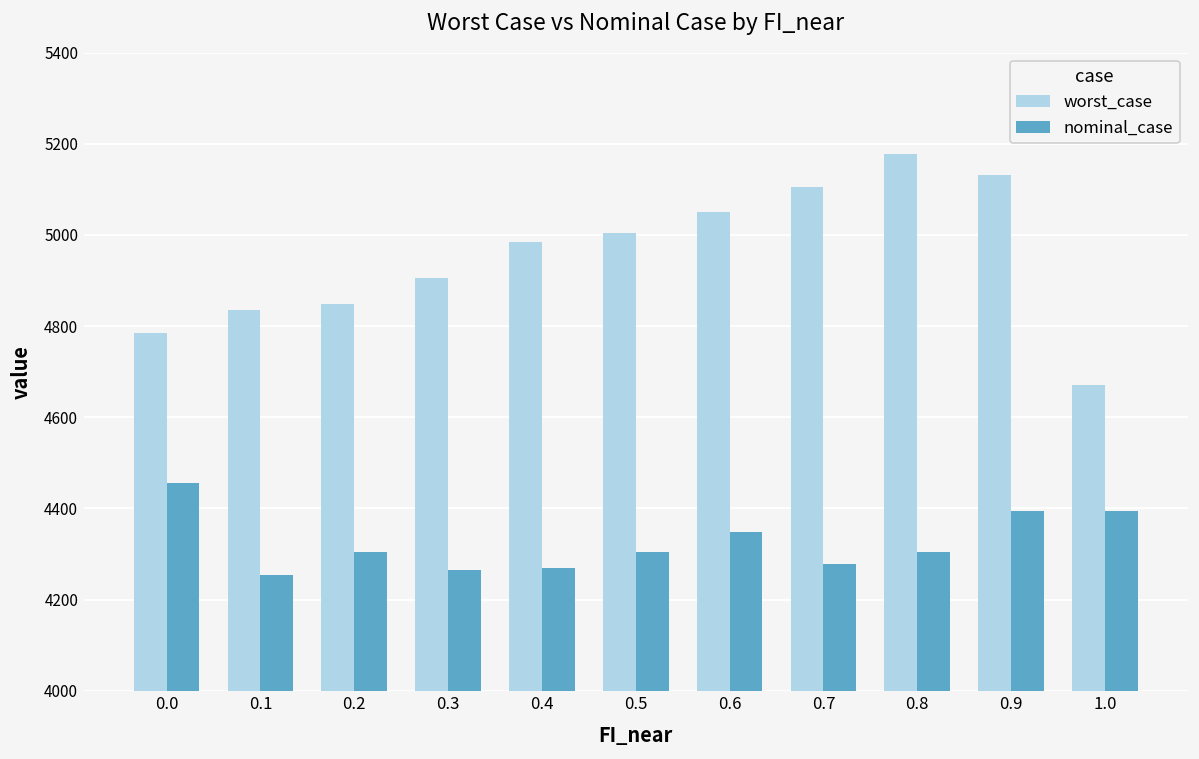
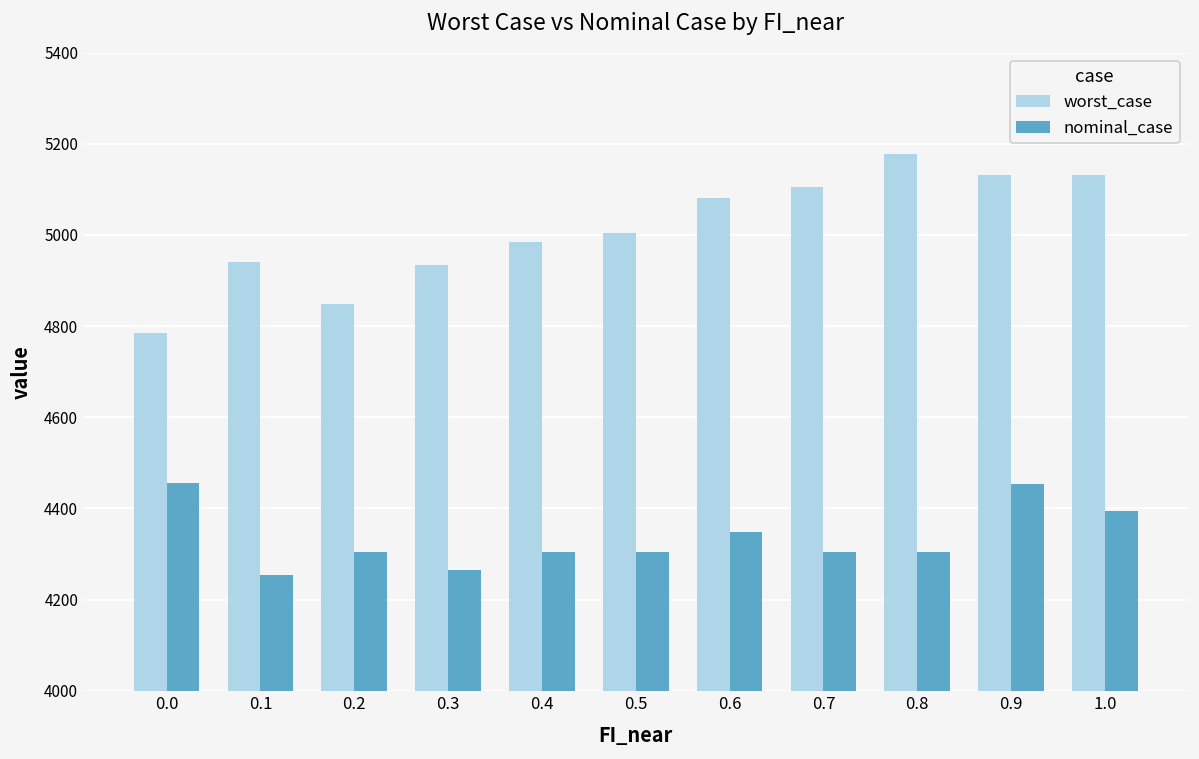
worst_case, 0.1: 4830 -> 4940
worst_case, 0.3: 4910 -> 4930
nominal_case, 0.4: 4270 -> 4300
worst_case, 0.6: 5050 -> 5080
nominal_case, 0.7: 4280 -> 4300
nominal_case, 0.9: 4390 -> 4450
worst_case, 1.0: 4670 -> 5130
